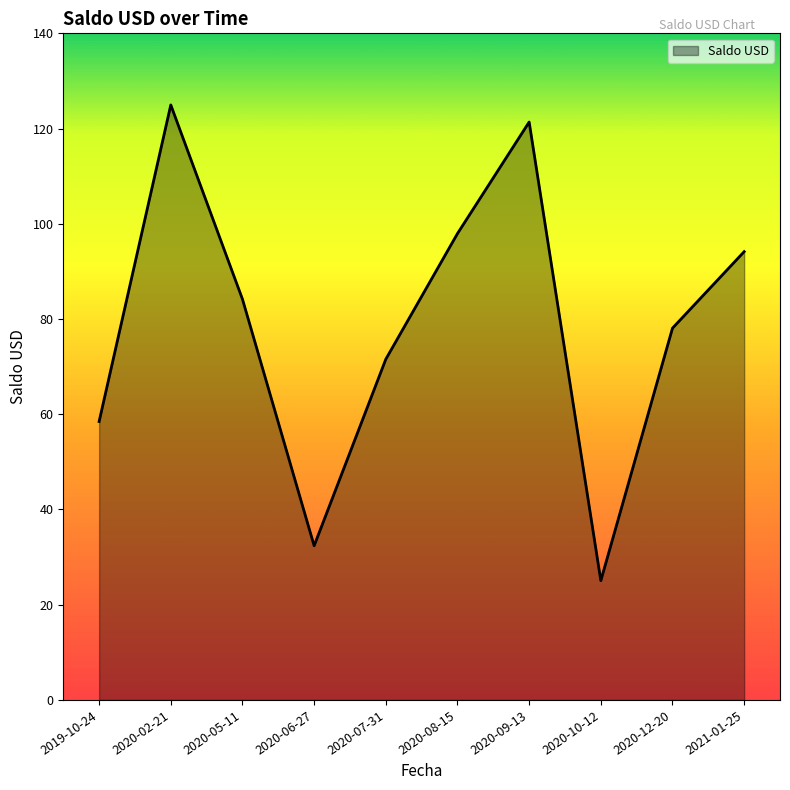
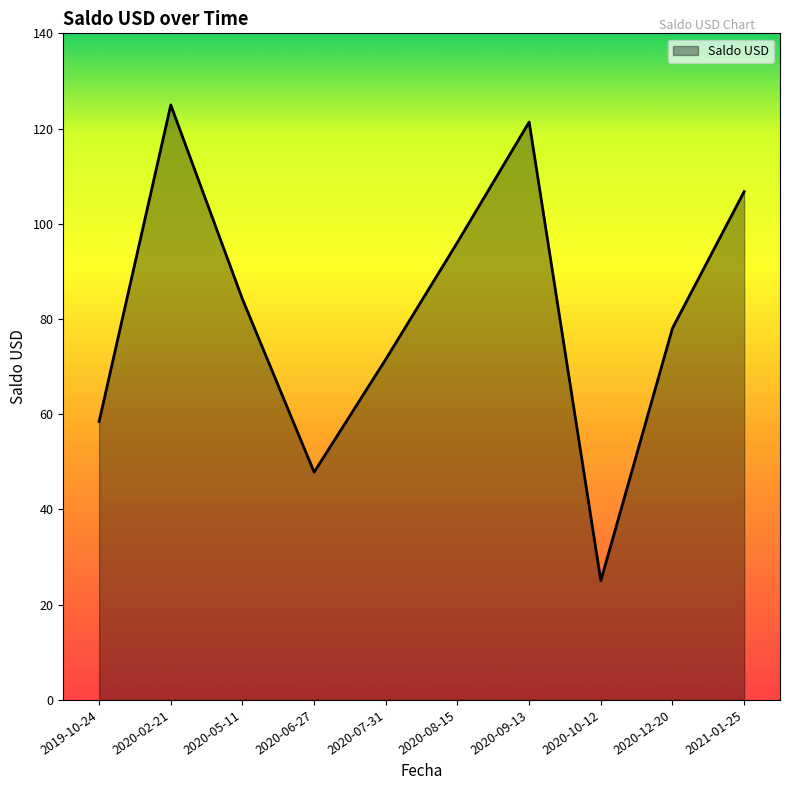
2020-06-27: 32 -> 48
2020-08-15: 98 -> 96
2021-01-25: 94 -> 107
